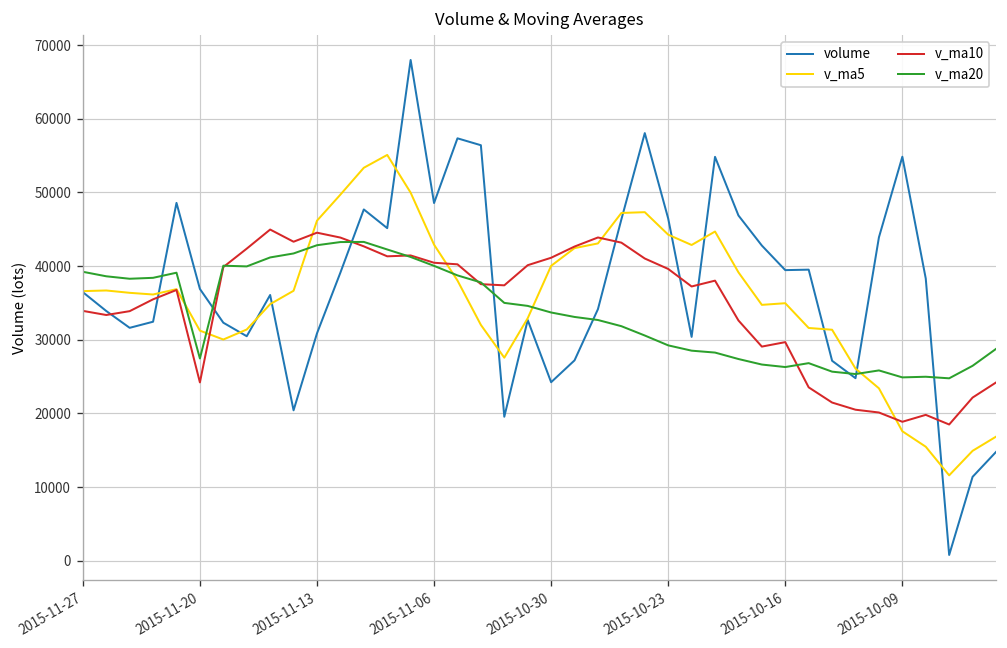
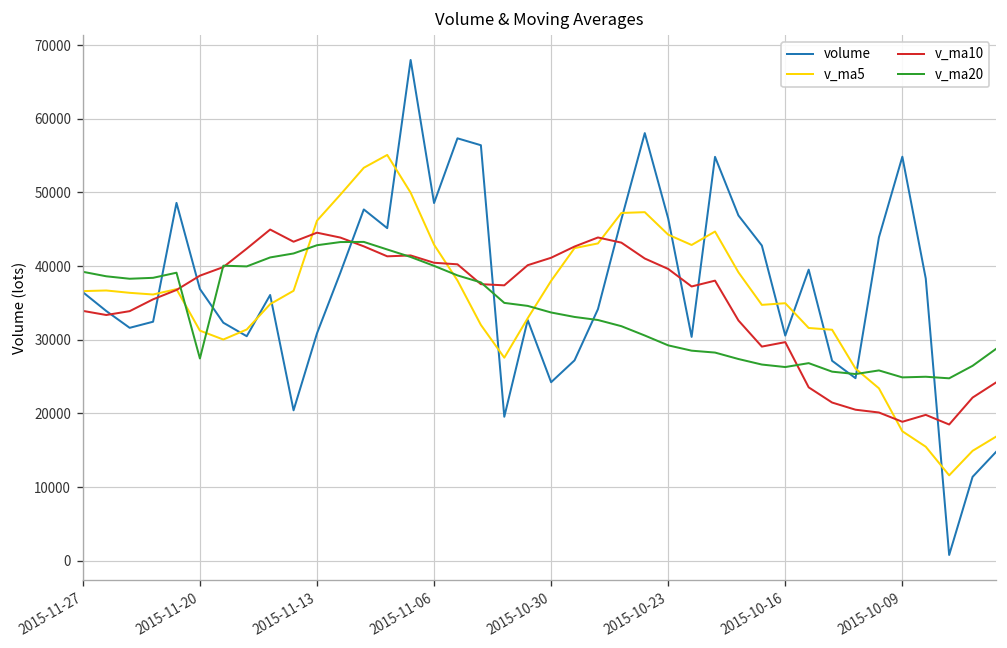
v_ma10, 2015-11-20: 24000 -> 39000
v_ma5, 2015-10-30: 40000 -> 38000
volume, 2015-10-16: 39000 -> 31000
